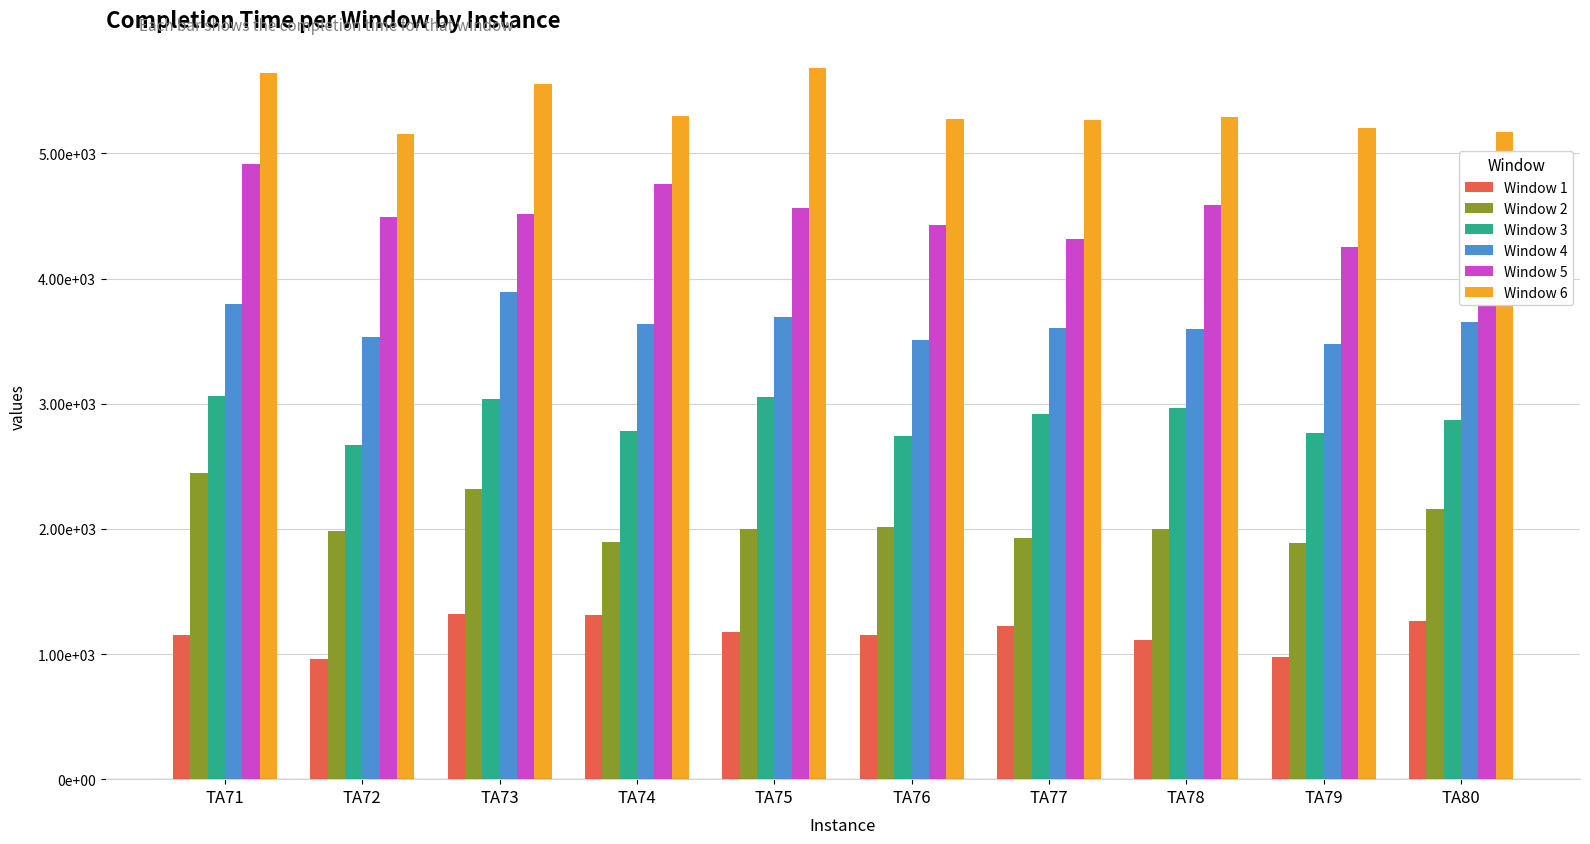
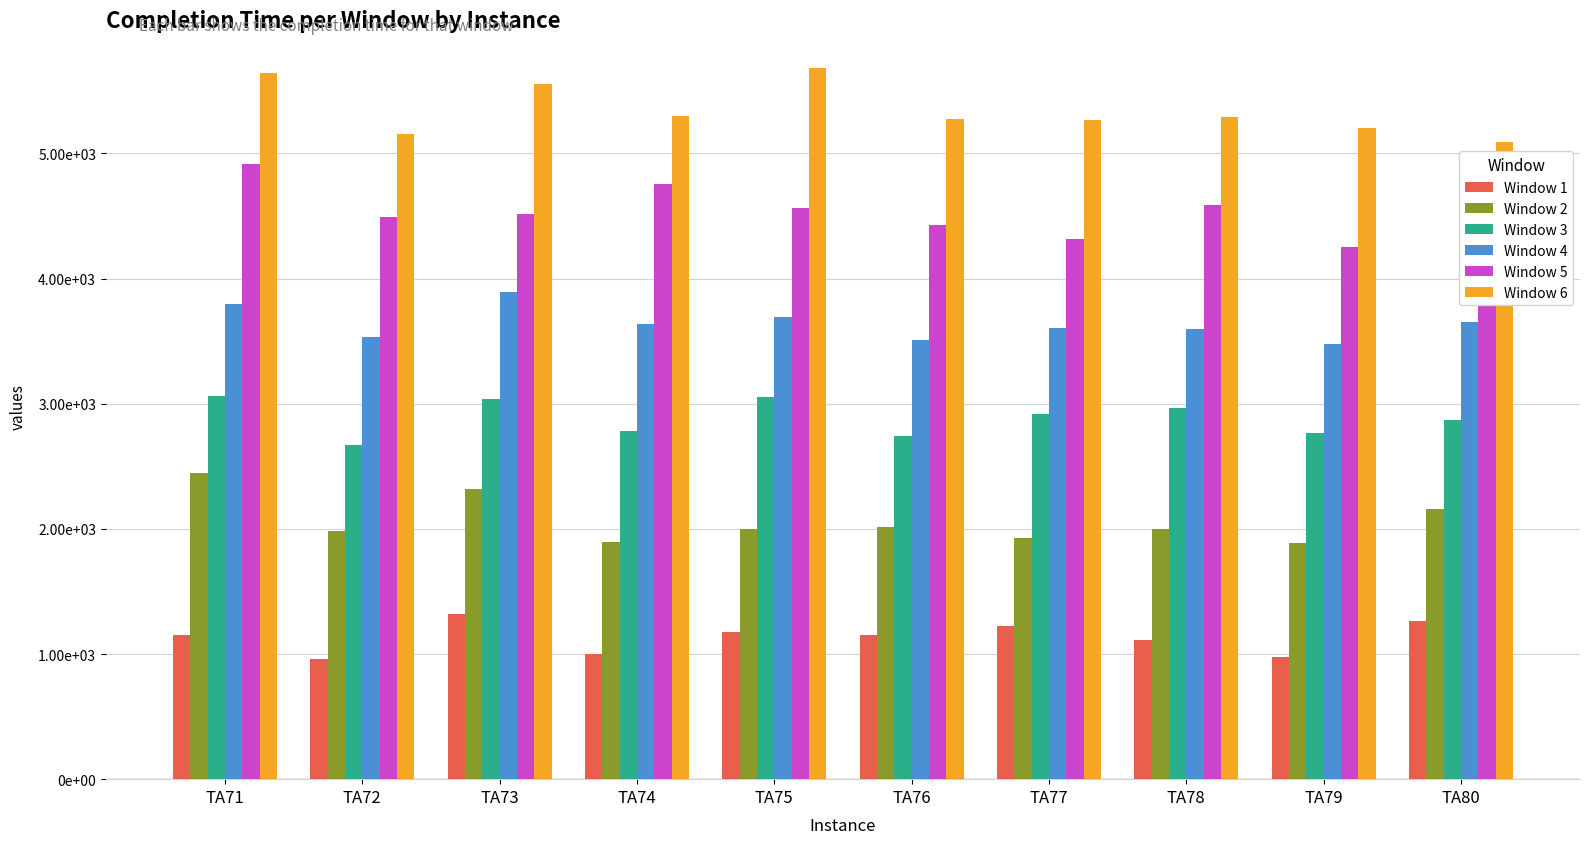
Window 1, TA74: 1310 -> 1000
Window 6, TA80: 5170 -> 5090
